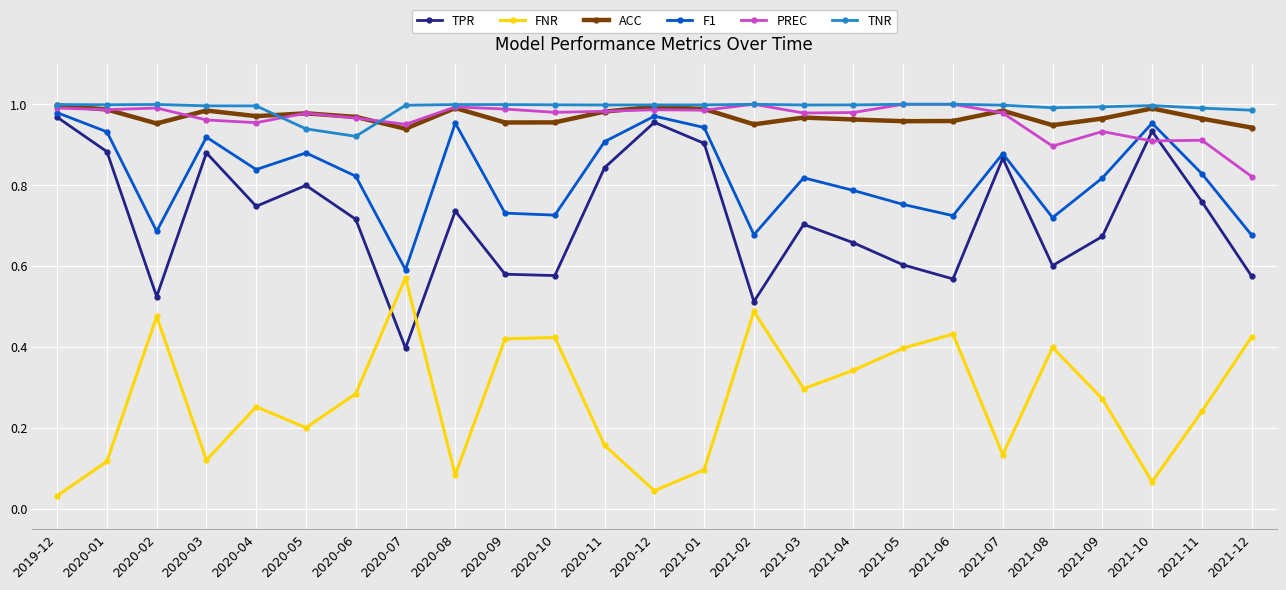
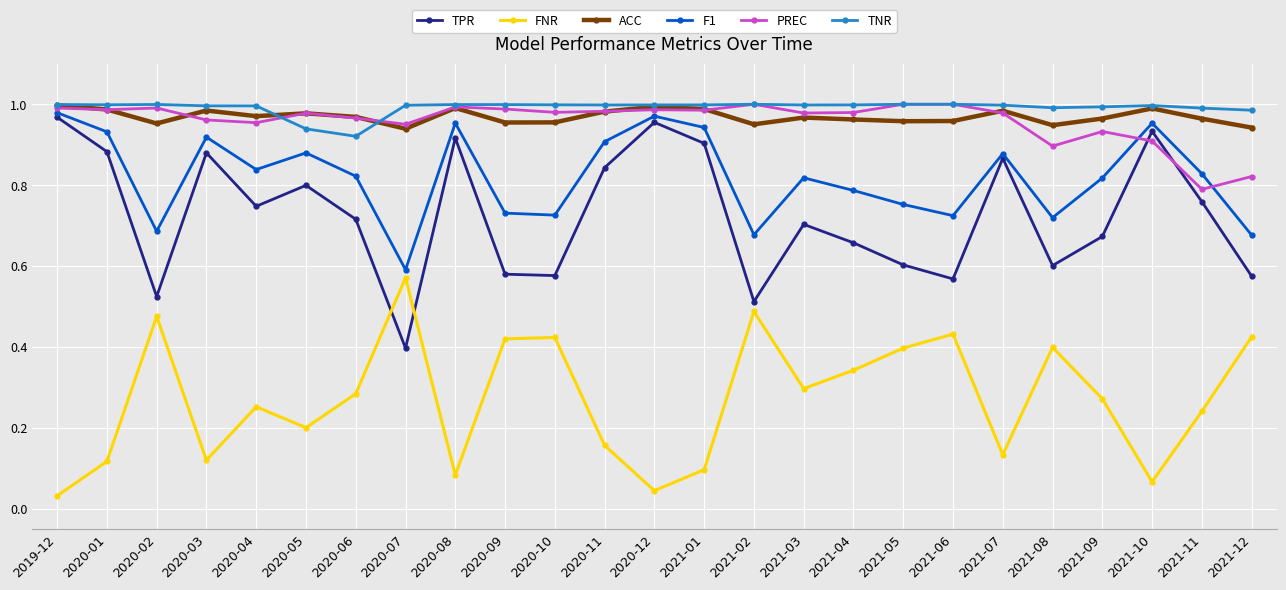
TPR, 2020-08: 0.74 -> 0.92
PREC, 2021-11: 0.91 -> 0.79
